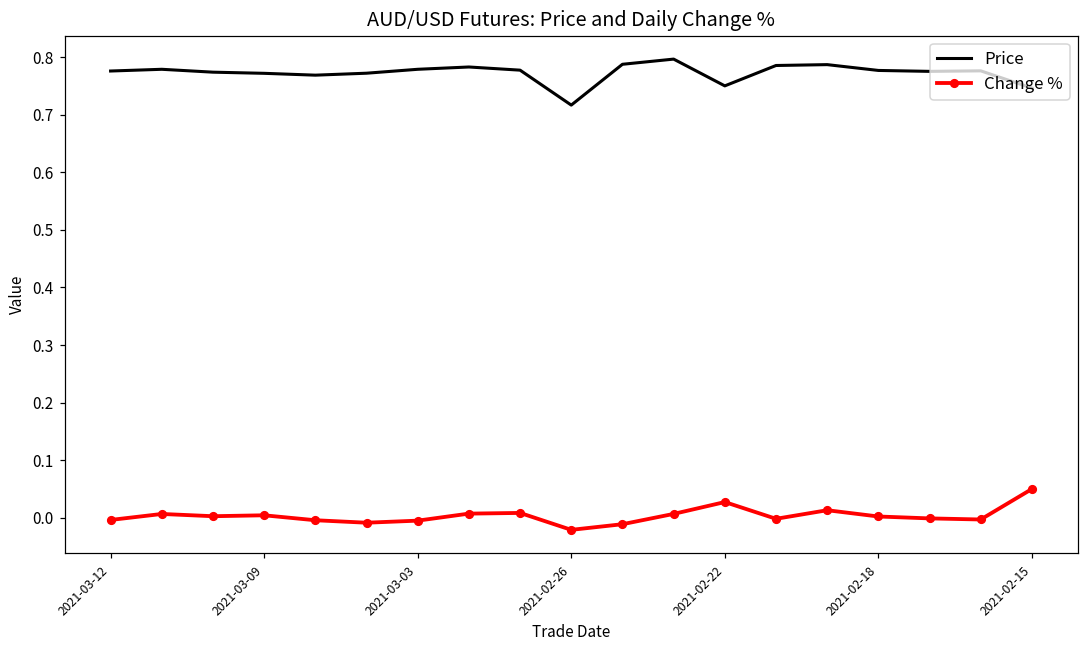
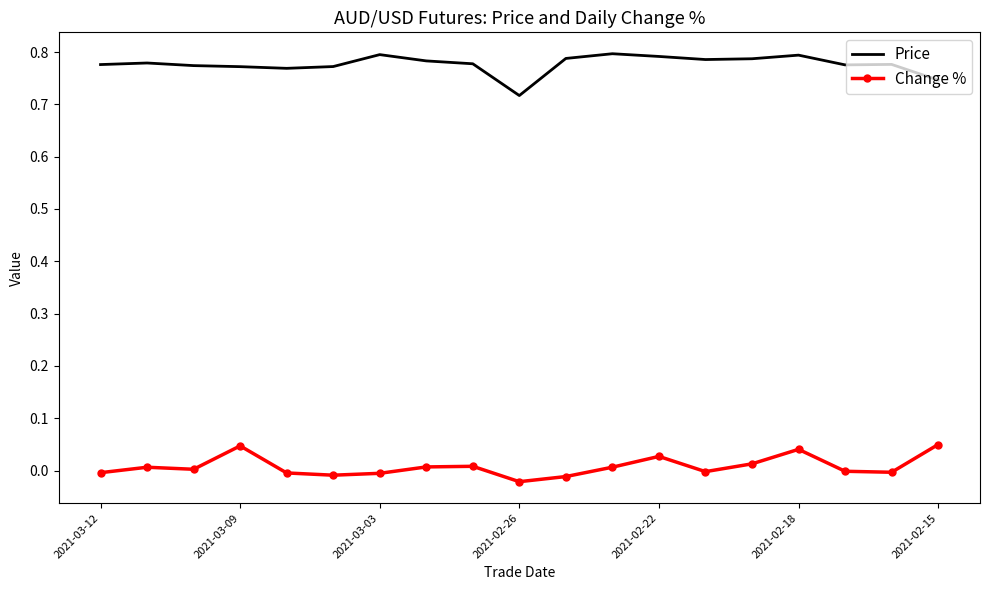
Change %, 2021-03-09: 0.00 -> 0.05
Price, 2021-03-03: 0.78 -> 0.80
Price, 2021-02-22: 0.75 -> 0.79
Price, 2021-02-18: 0.78 -> 0.79
Change %, 2021-02-18: 0.00 -> 0.04
